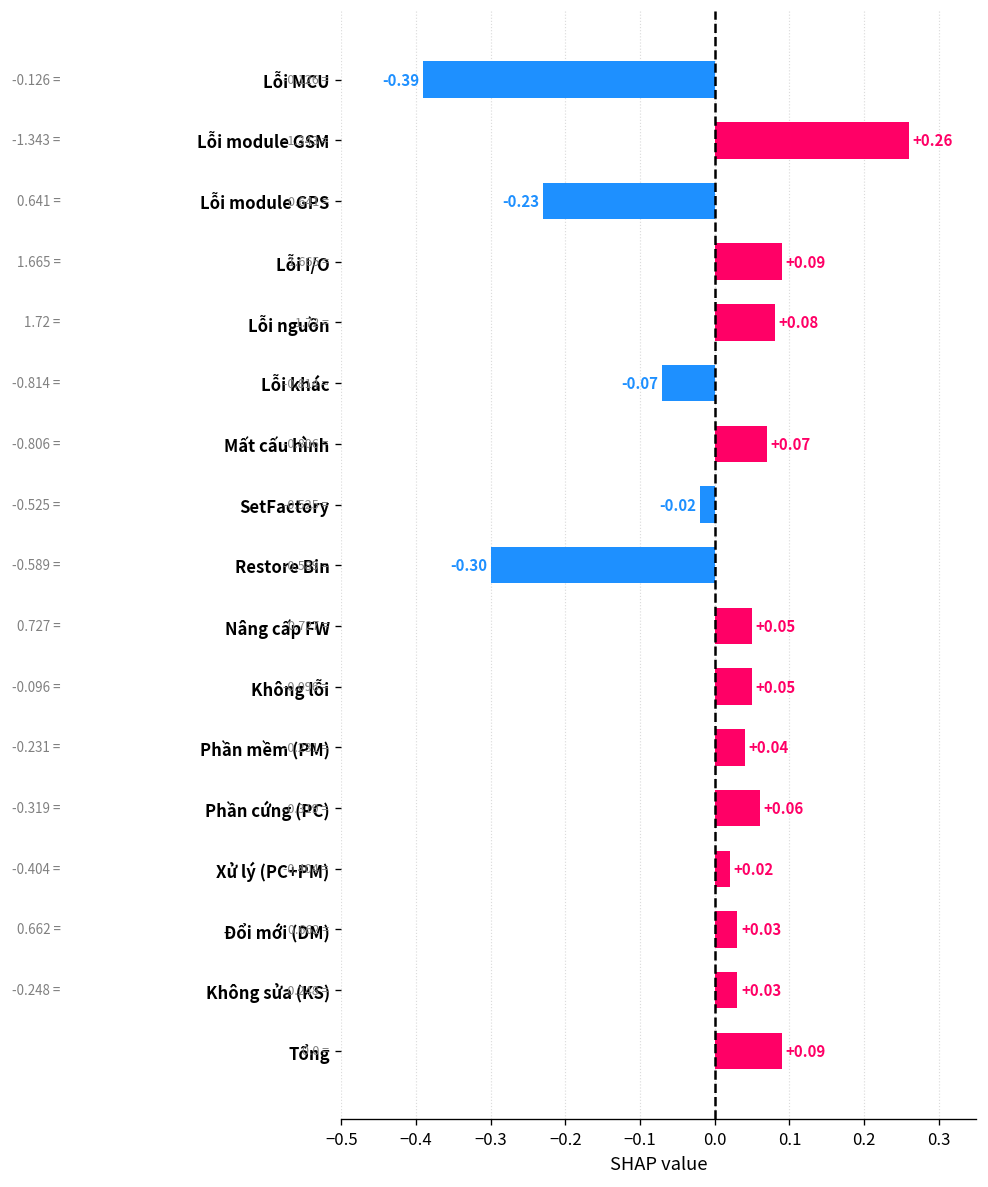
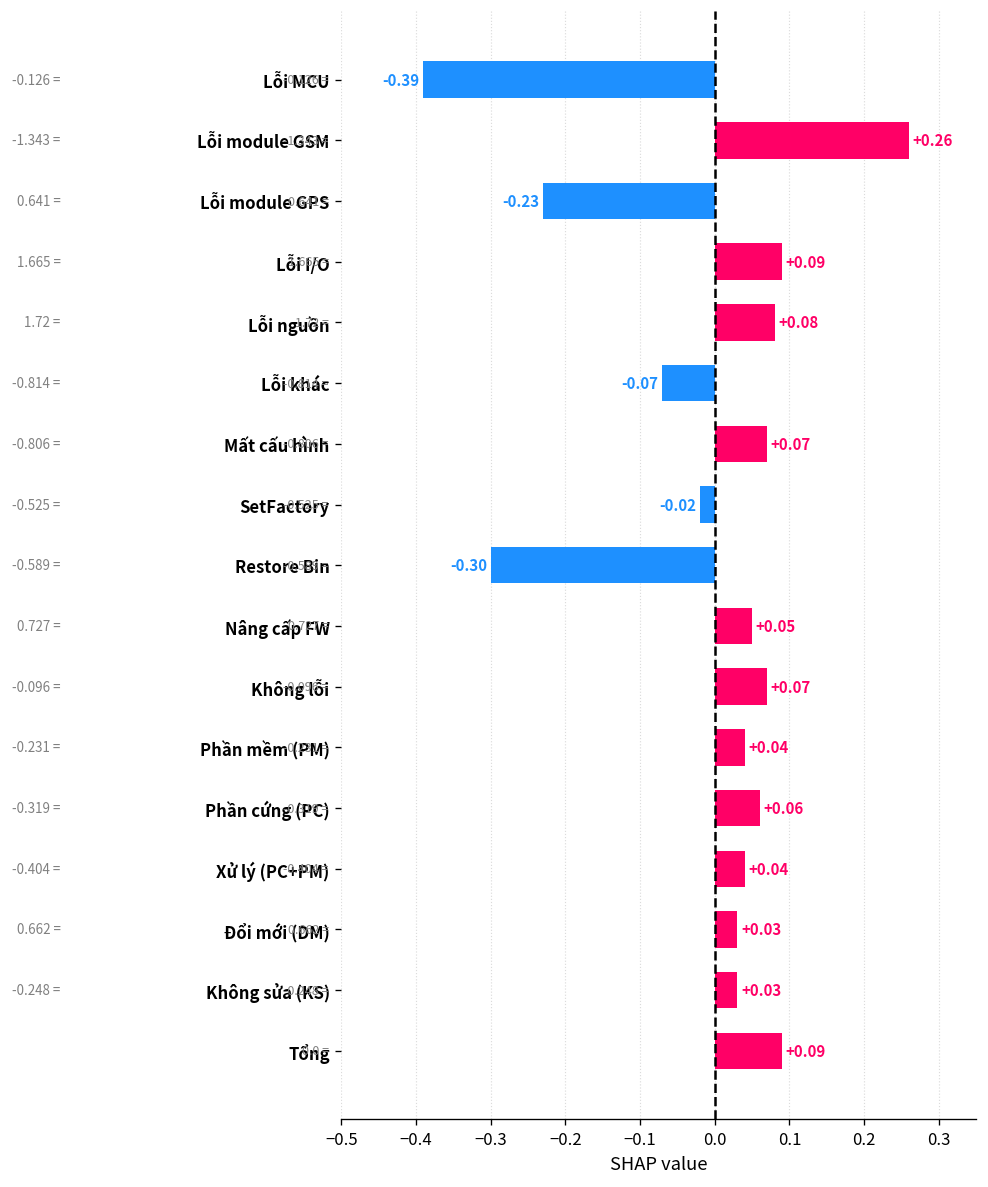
Không lỗi: +0.05 -> +0.07
Xử lý (PC+PM): +0.02 -> +0.04
